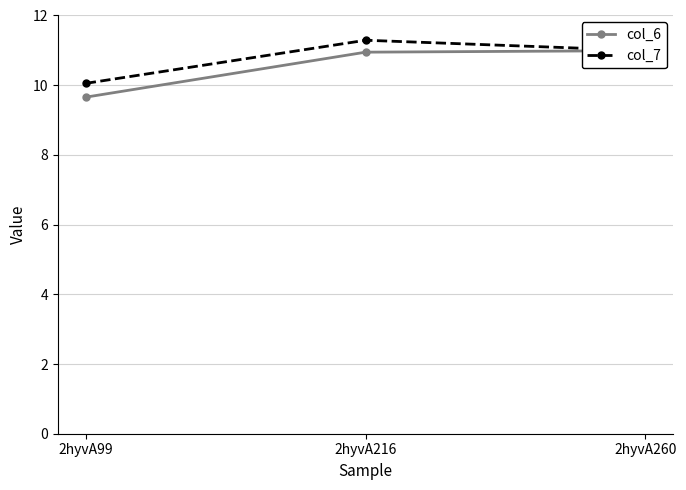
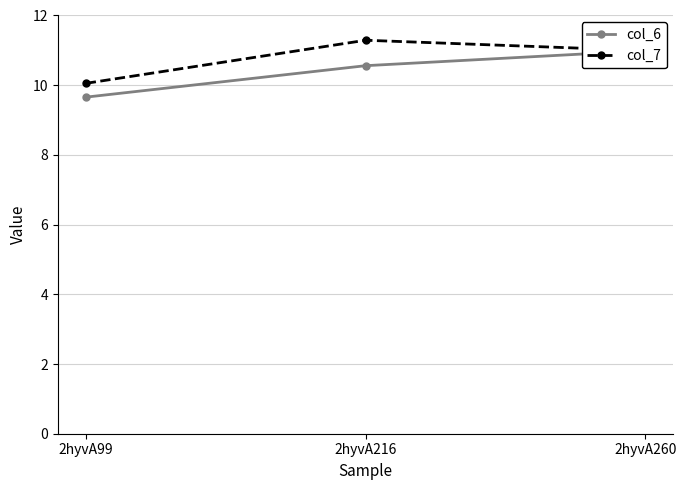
col_6, 2hyvA216: 10.9 -> 10.6
